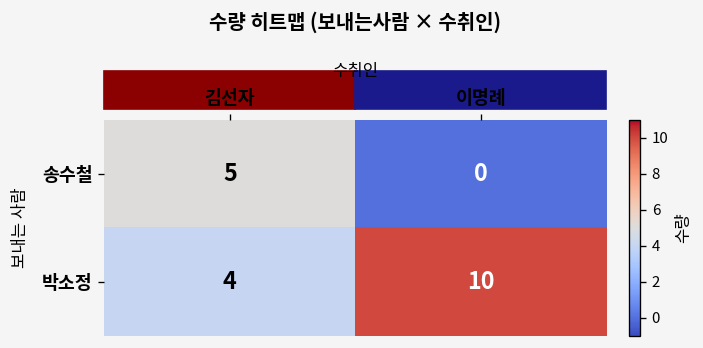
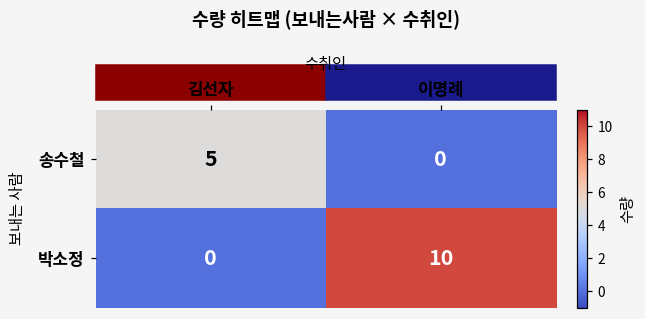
박소정, 김선자: 4 -> 0
